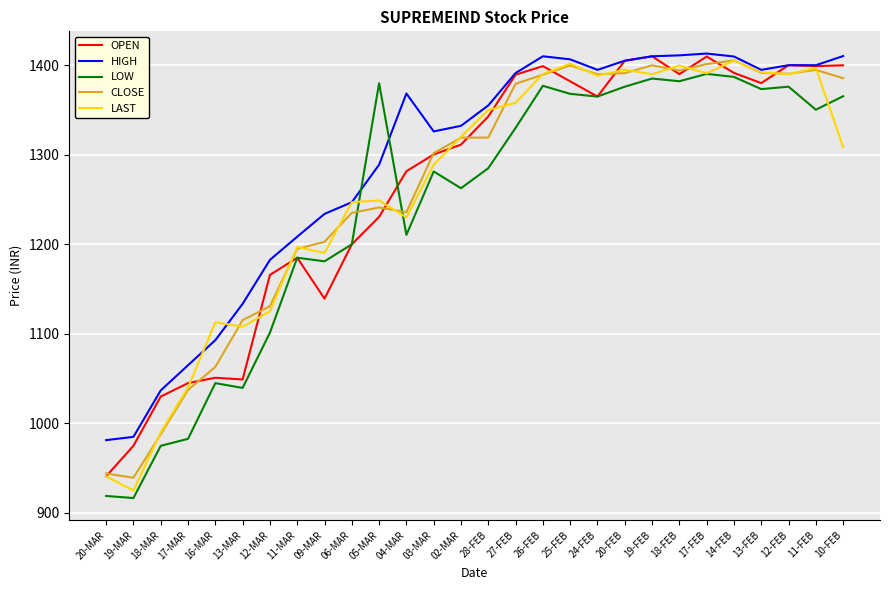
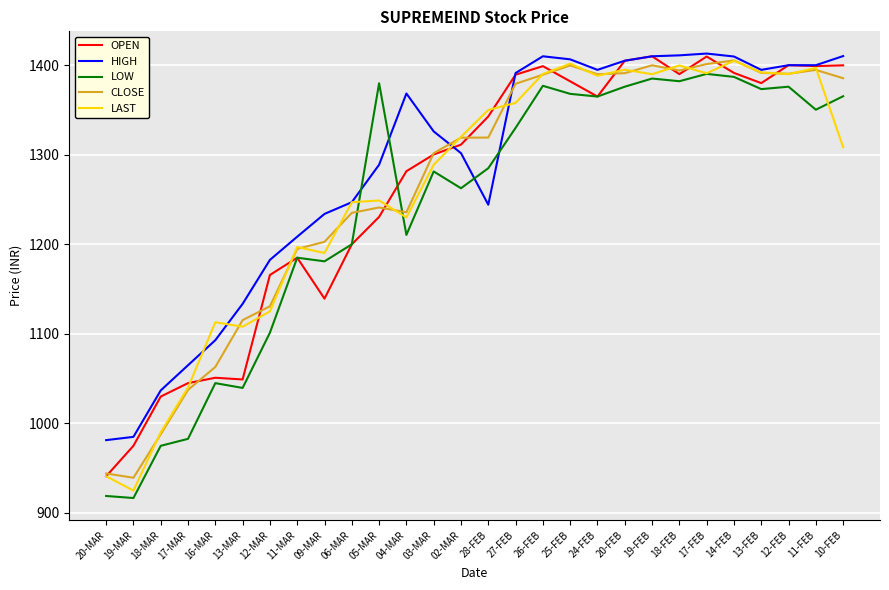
HIGH, 02-MAR: 1330 -> 1300
HIGH, 28-FEB: 1360 -> 1240
